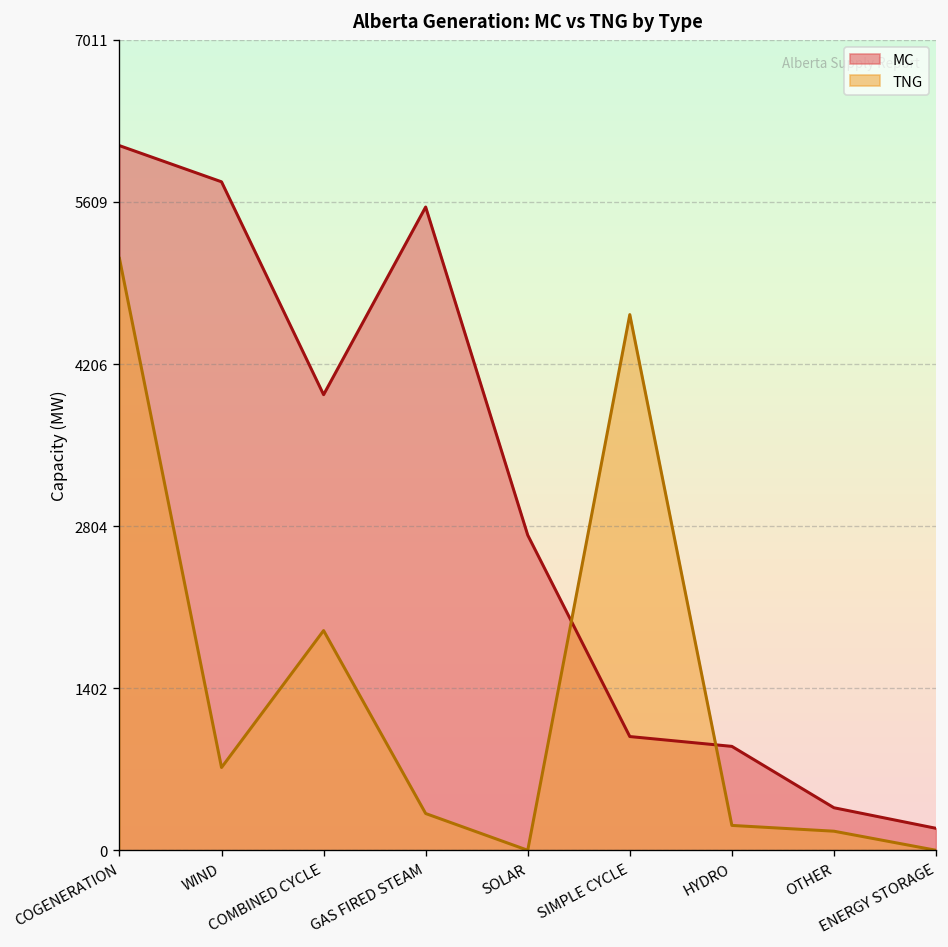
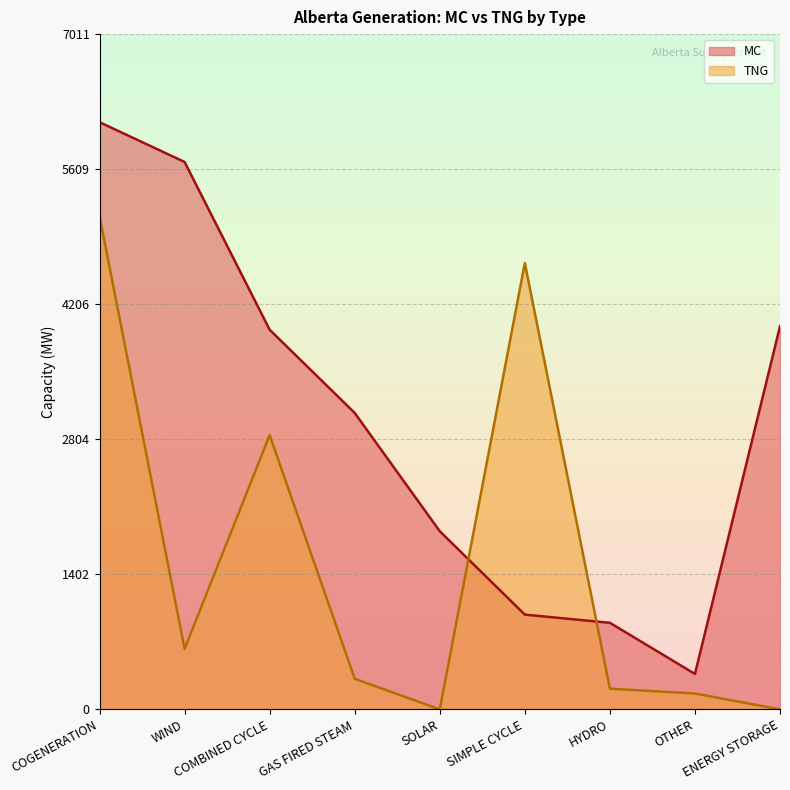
MC, WIND: 5800 -> 5700
TNG, WIND: 700 -> 600
TNG, COMBINED CYCLE: 1900 -> 2800
MC, GAS FIRED STEAM: 5600 -> 3100
MC, SOLAR: 2700 -> 1900
MC, ENERGY STORAGE: 200 -> 4000
